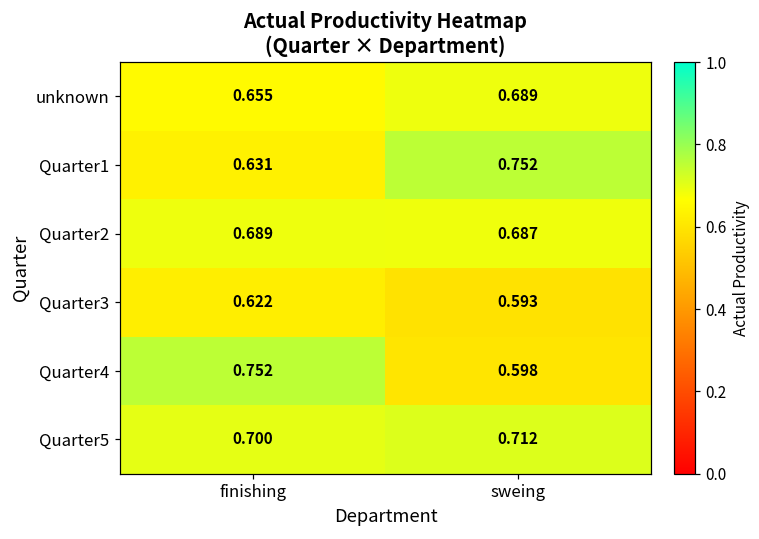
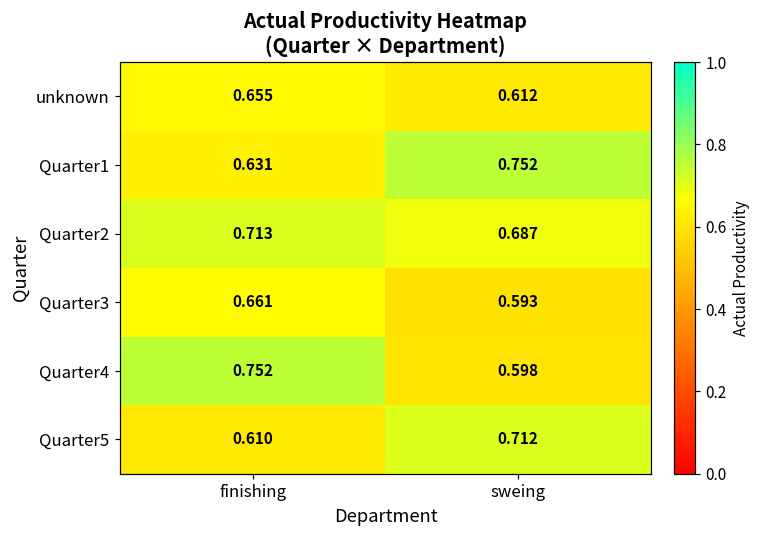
unknown, sweing: 0.689 -> 0.612
Quarter2, finishing: 0.689 -> 0.713
Quarter3, finishing: 0.622 -> 0.661
Quarter5, finishing: 0.700 -> 0.610
